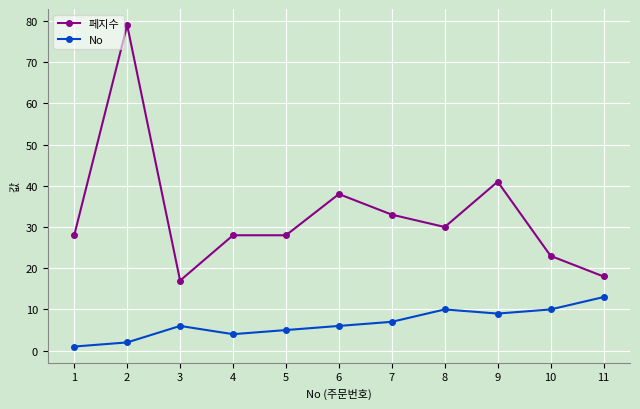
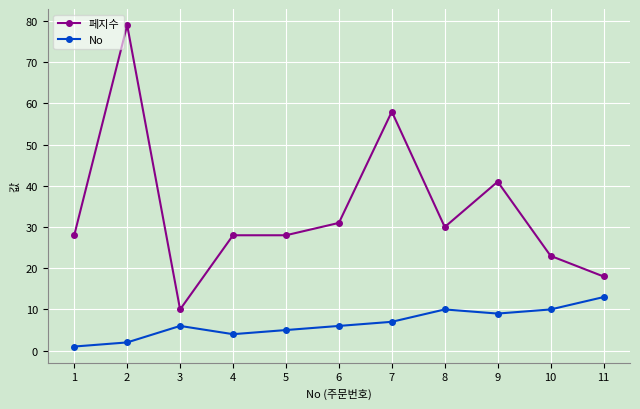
페지수, 3: 17 -> 10
페지수, 6: 38 -> 31
페지수, 7: 33 -> 58
